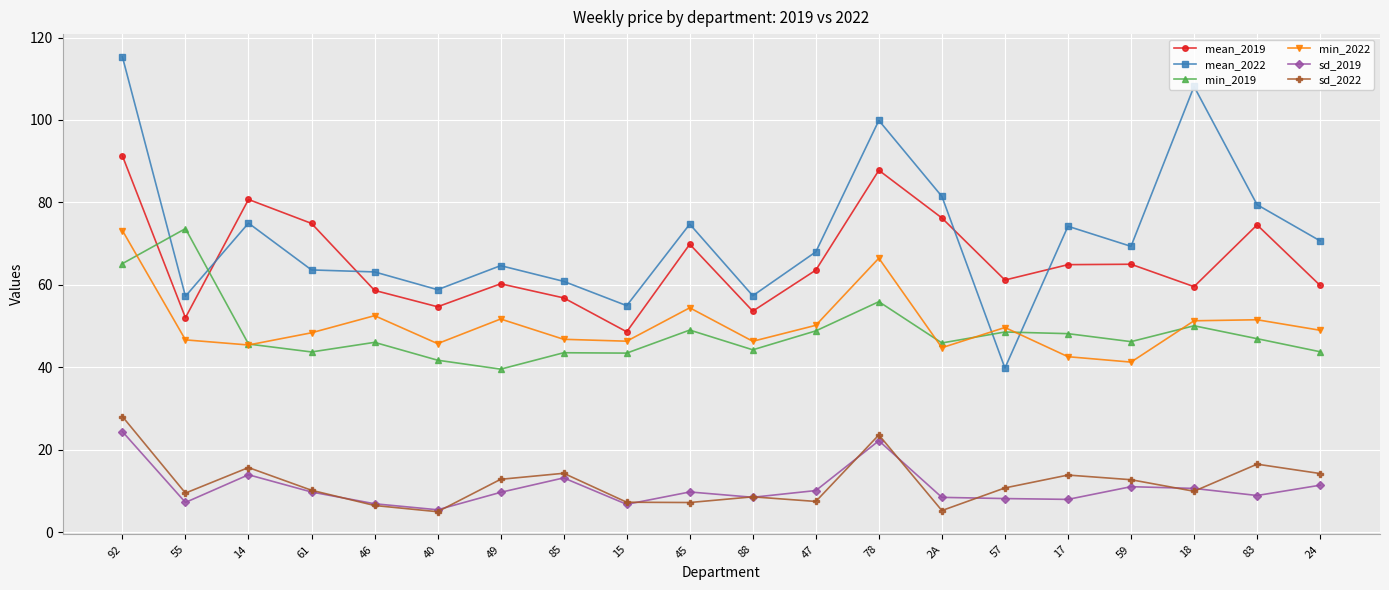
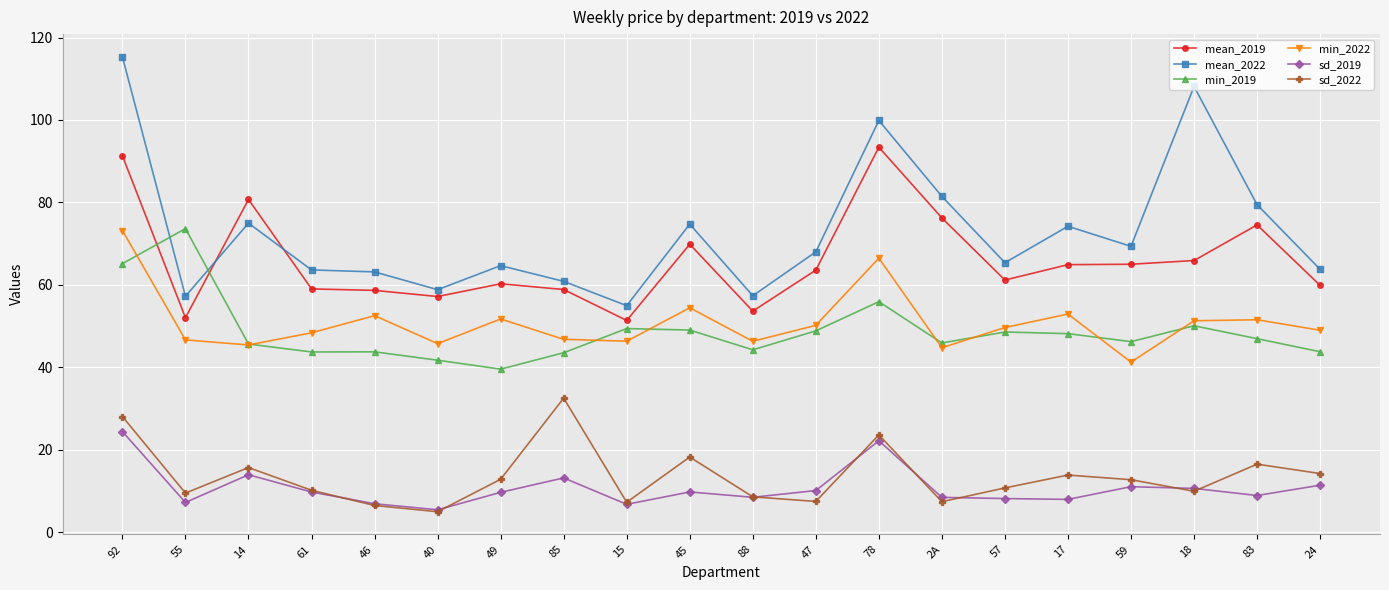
mean_2019, 61: 75 -> 59
min_2019, 46: 46 -> 44
mean_2019, 40: 55 -> 57
mean_2019, 85: 57 -> 59
sd_2022, 85: 14 -> 33
mean_2019, 15: 49 -> 51
min_2019, 15: 43 -> 49
sd_2022, 45: 7 -> 18
mean_2019, 78: 88 -> 93
sd_2022, 2A: 5 -> 7
mean_2022, 57: 40 -> 65
min_2022, 17: 43 -> 53
mean_2019, 18: 60 -> 66
mean_2022, 24: 71 -> 64
